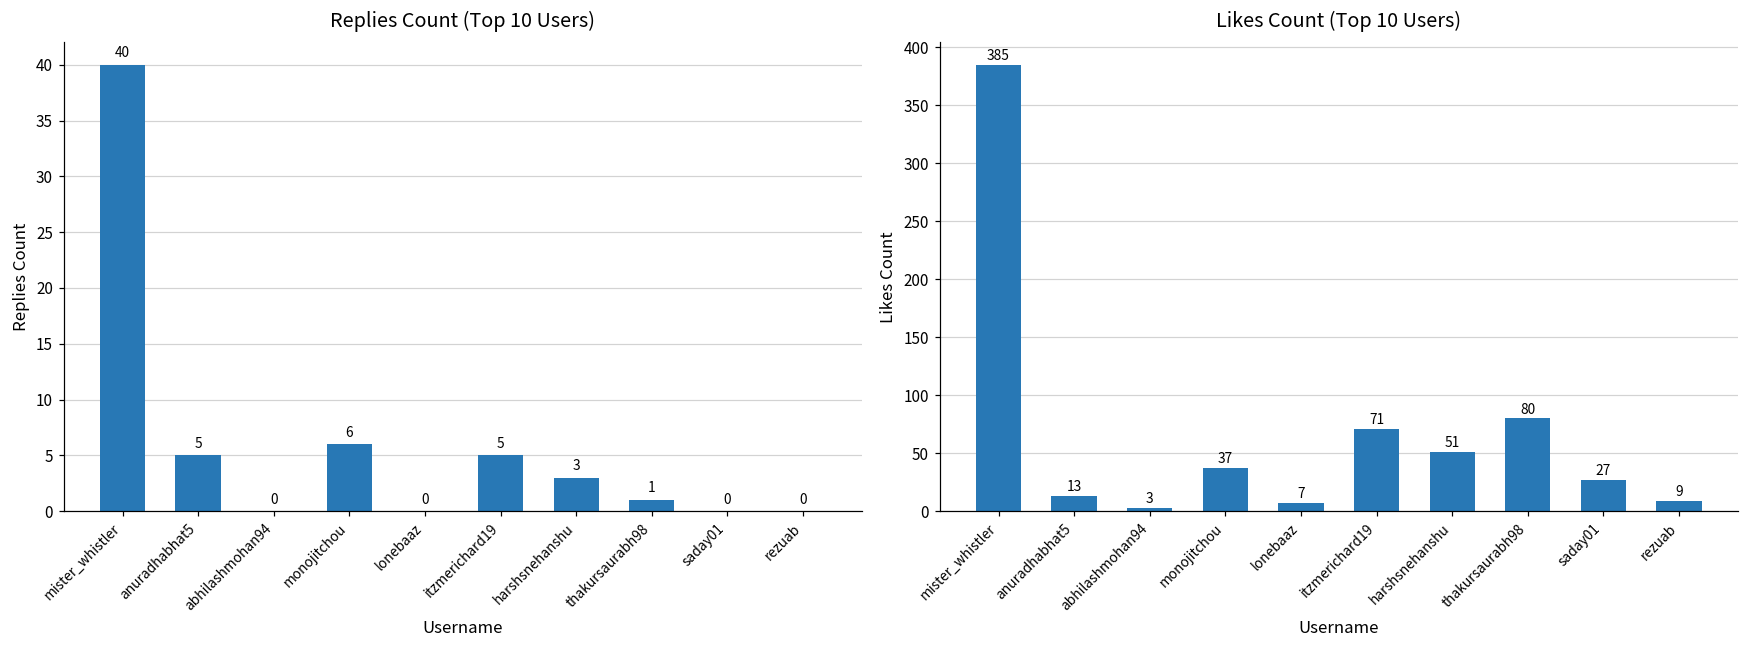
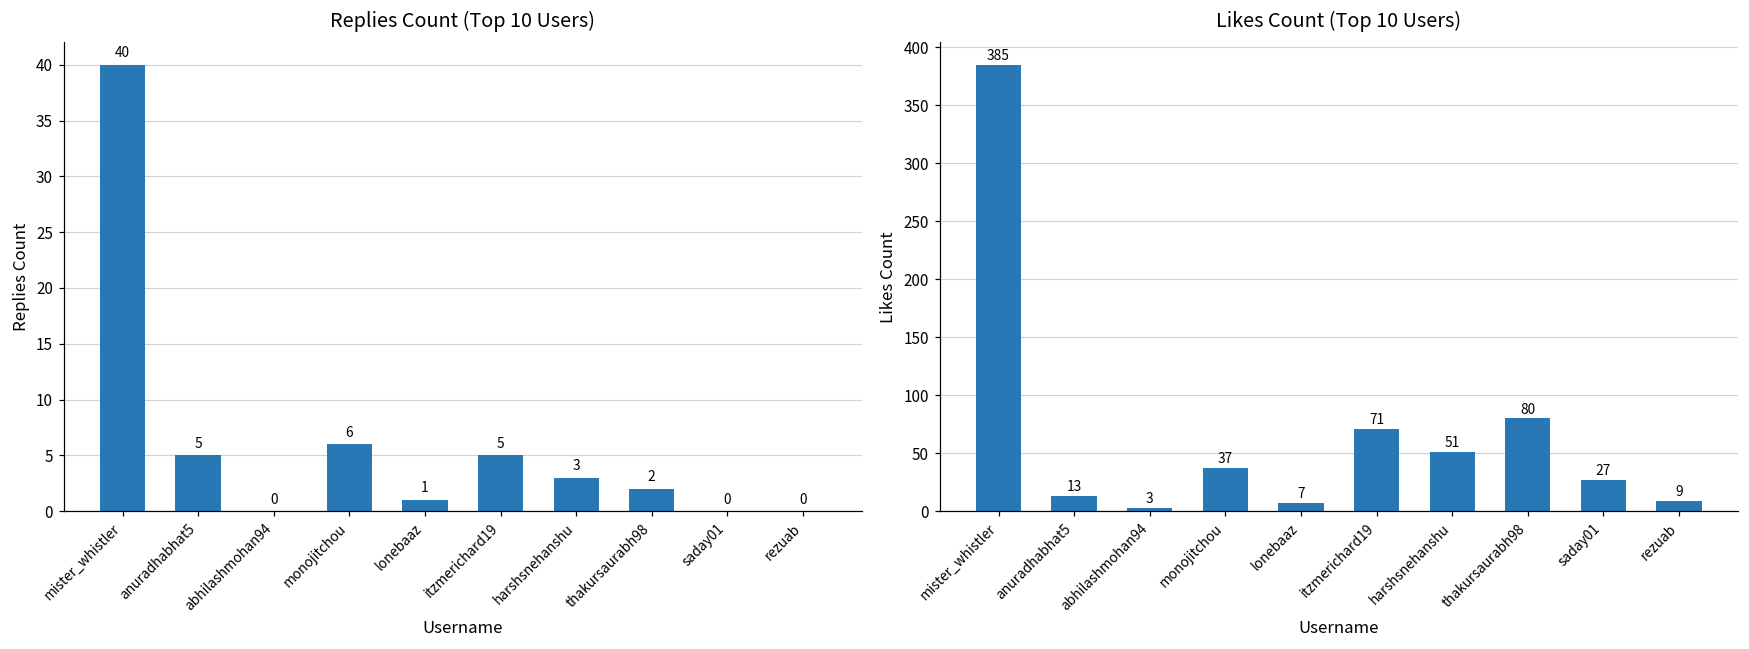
Replies Count (Top 10 Users), lonebaaz: 0 -> 1
Replies Count (Top 10 Users), thakursaurabh98: 1 -> 2
